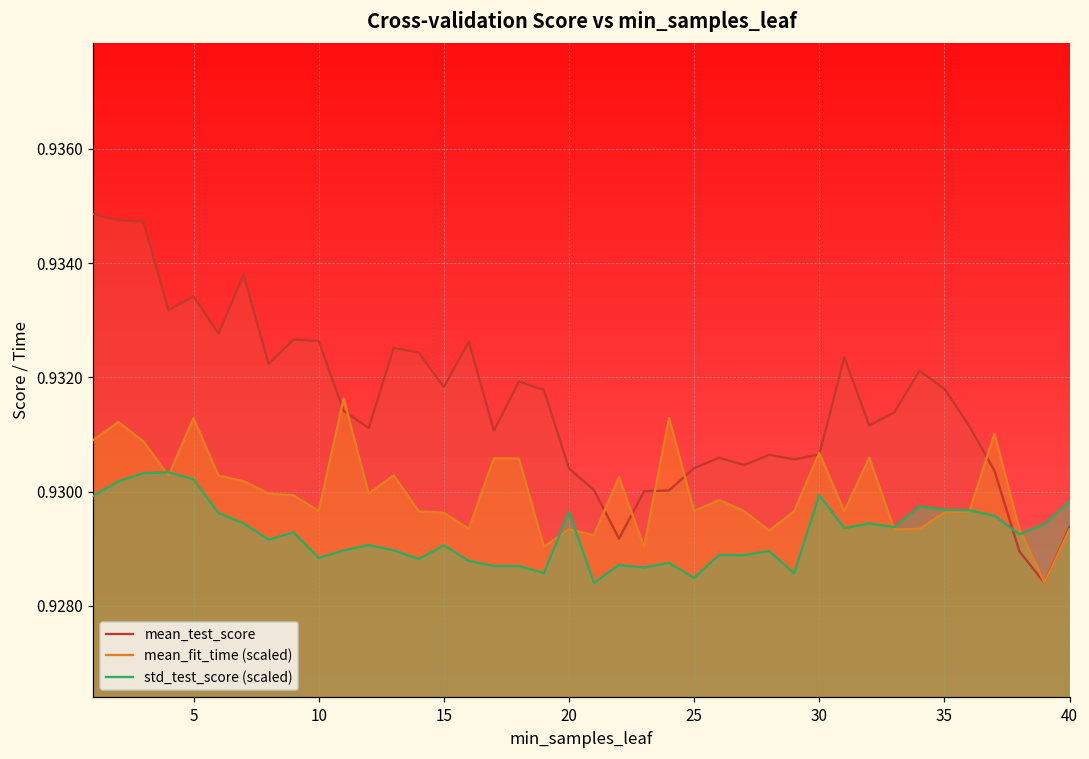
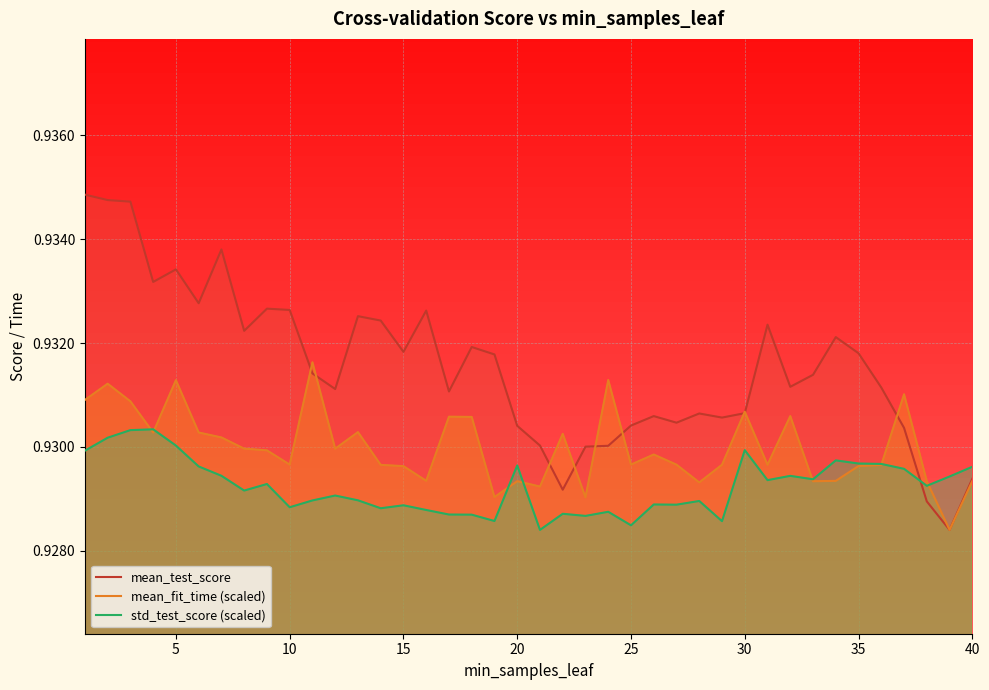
std_test_score (scaled), 5: 0.9302 -> 0.9300
std_test_score (scaled), 15: 0.9291 -> 0.9289
std_test_score (scaled), 40: 0.9298 -> 0.9296
